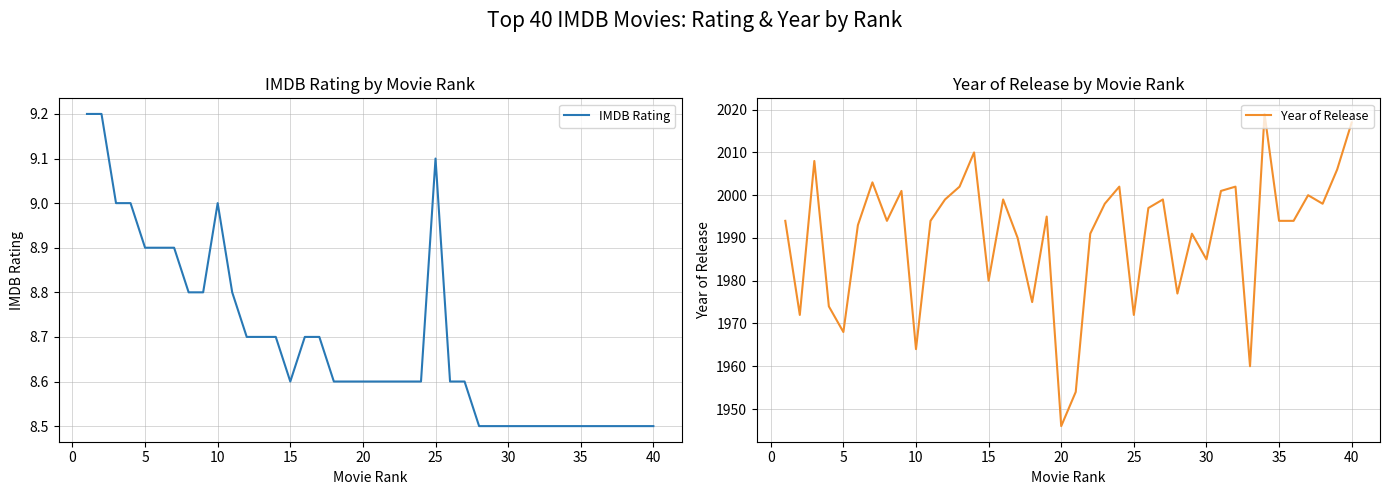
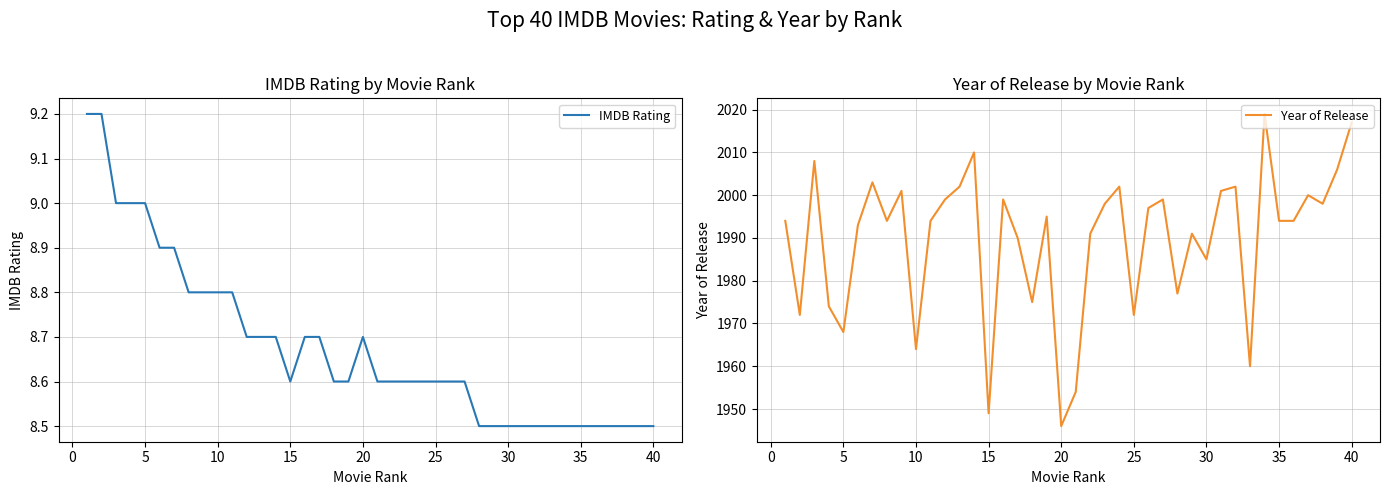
IMDB Rating by Movie Rank, 5: 8.9 -> 9.0
IMDB Rating by Movie Rank, 10: 9.0 -> 8.8
IMDB Rating by Movie Rank, 20: 8.6 -> 8.7
IMDB Rating by Movie Rank, 25: 9.1 -> 8.6
Year of Release by Movie Rank, 15: 1980 -> 1949
